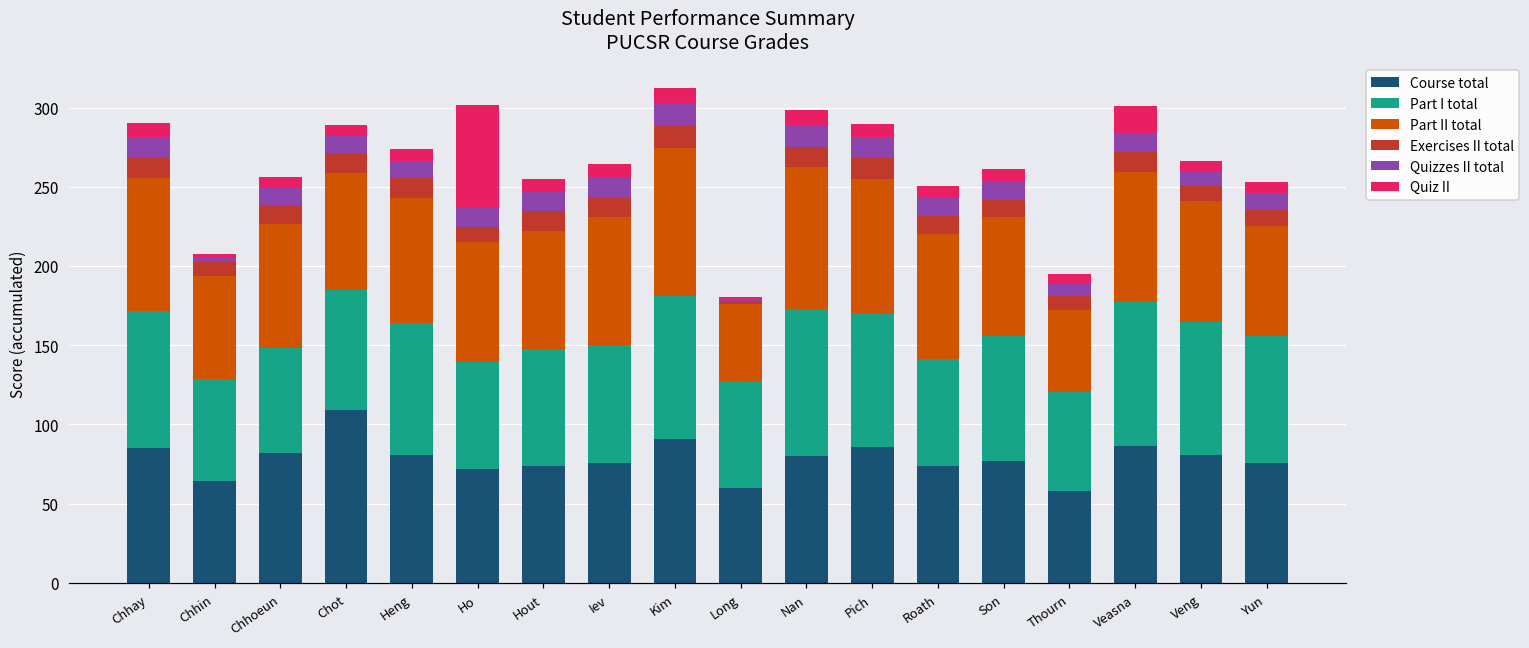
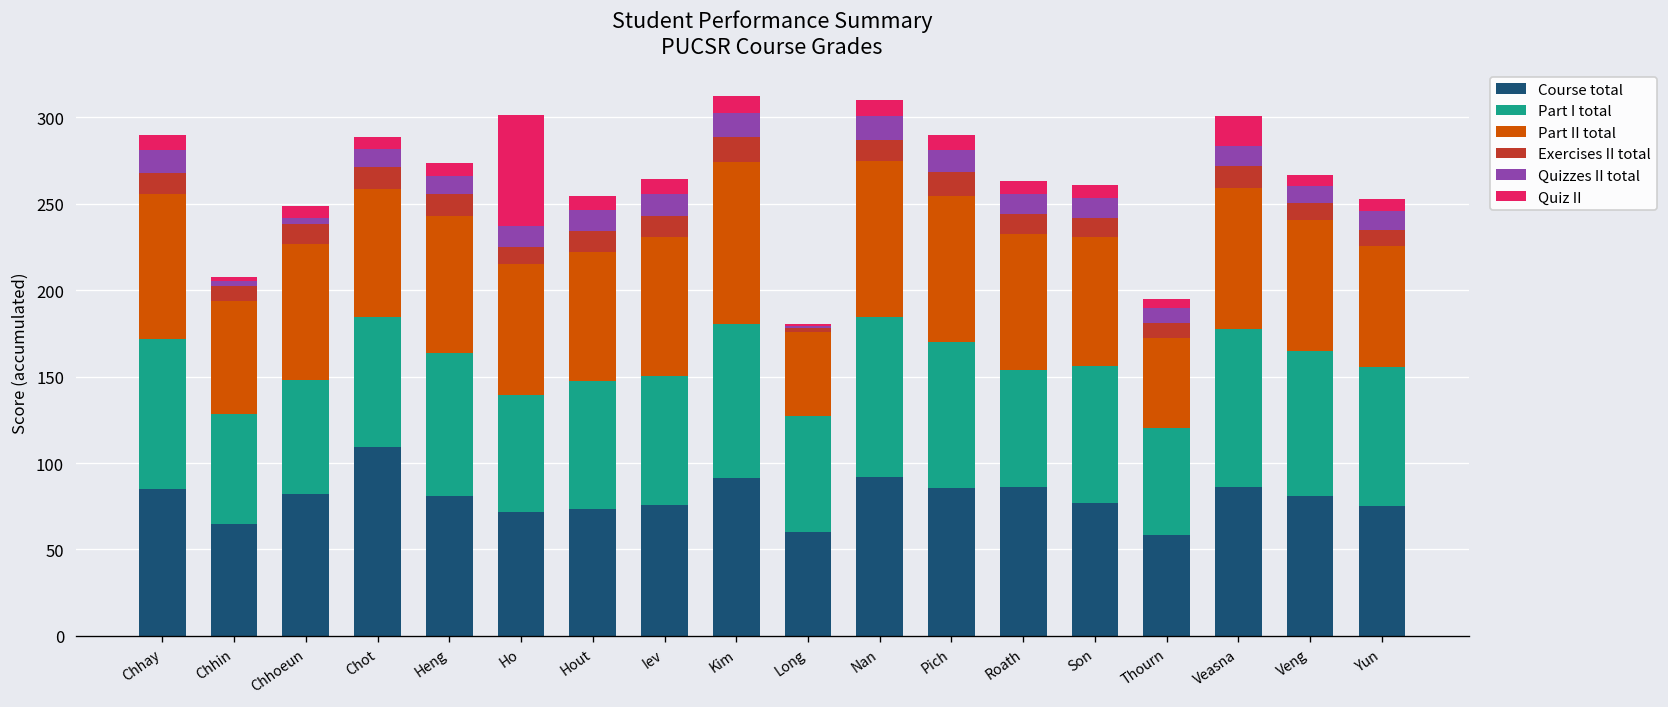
Quizzes II total, Chhoeun: 11 -> 3
Course total, Nan: 80 -> 92
Course total, Roath: 74 -> 86
